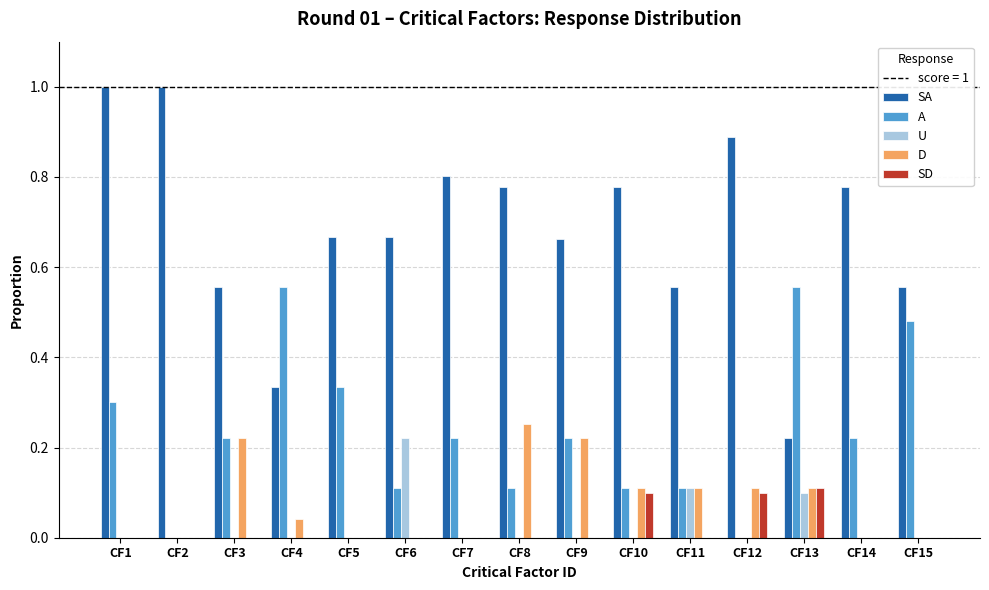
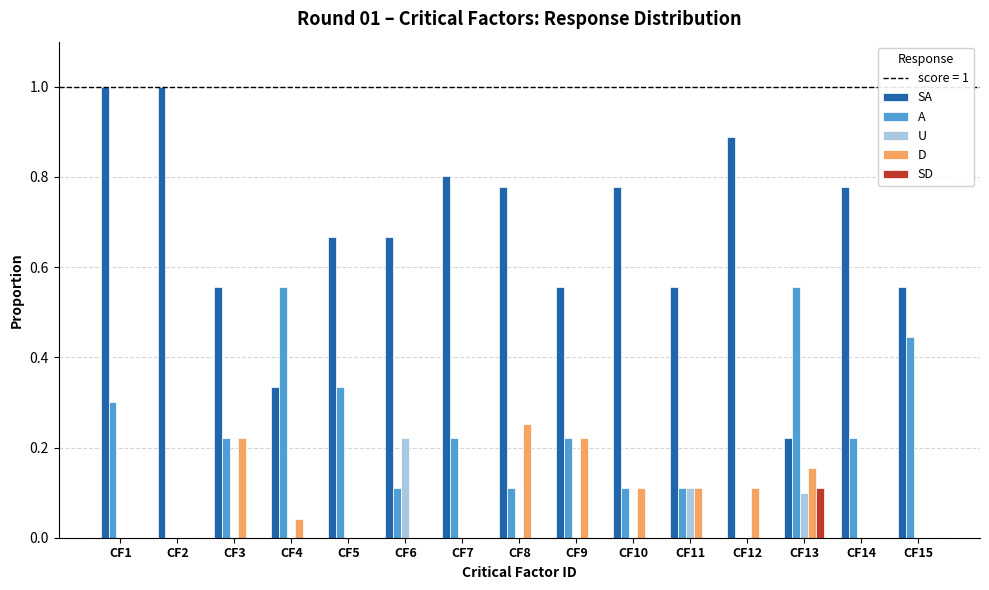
SA, CF9: 0.66 -> 0.56
SD, CF10: 0.1 -> 0.0
SD, CF12: 0.1 -> 0.0
D, CF13: 0.11 -> 0.15
A, CF15: 0.48 -> 0.44
